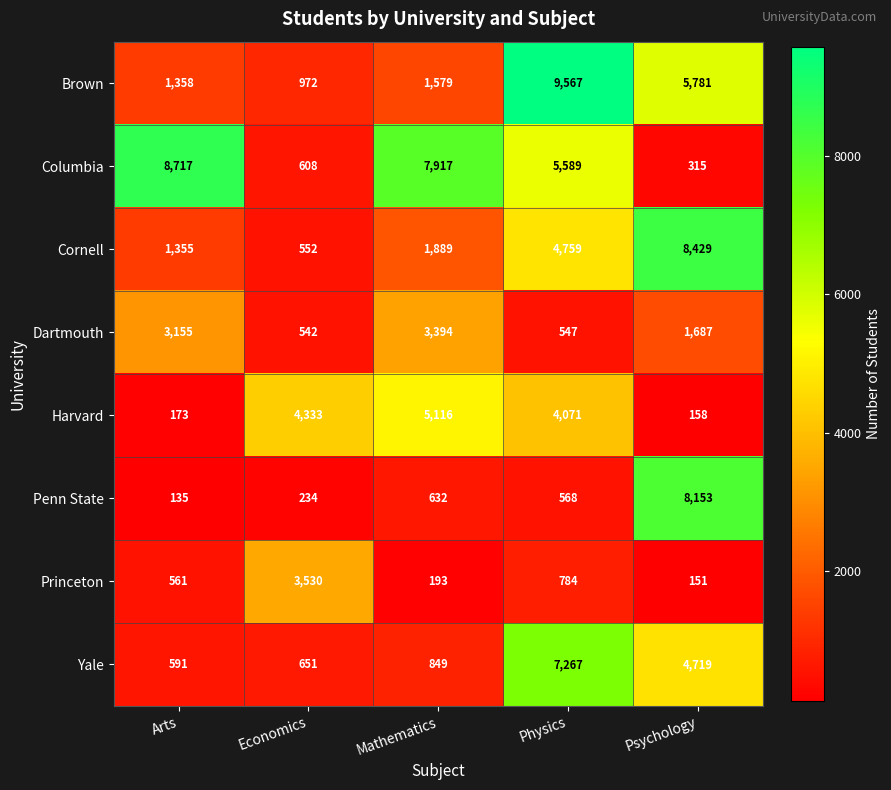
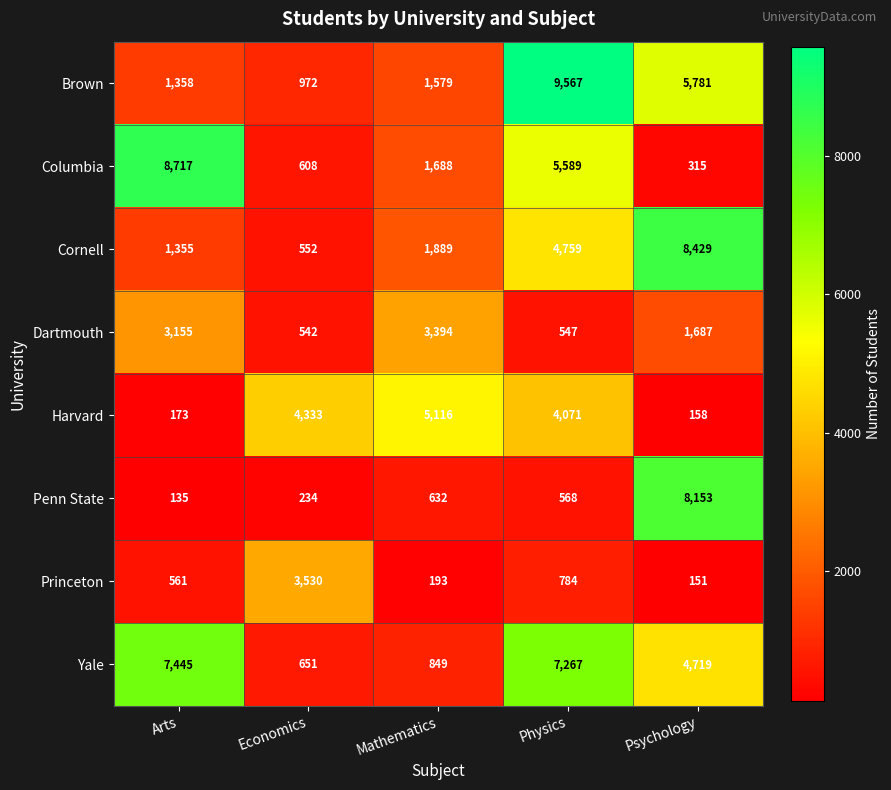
Columbia, Mathematics: 7,917 -> 1,688
Yale, Arts: 591 -> 7,445
